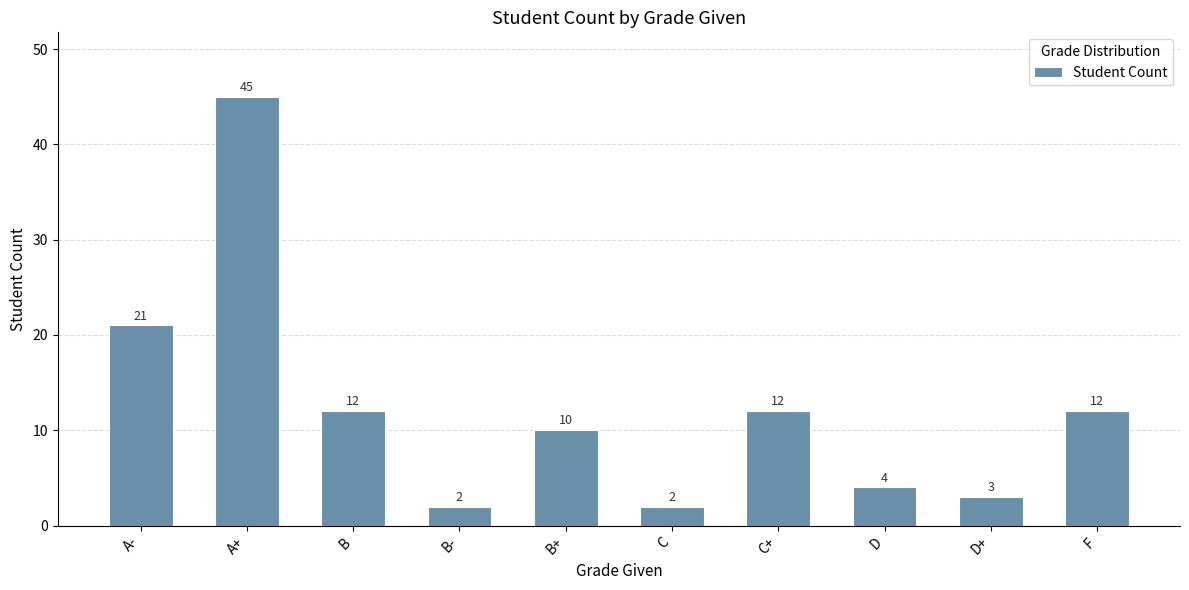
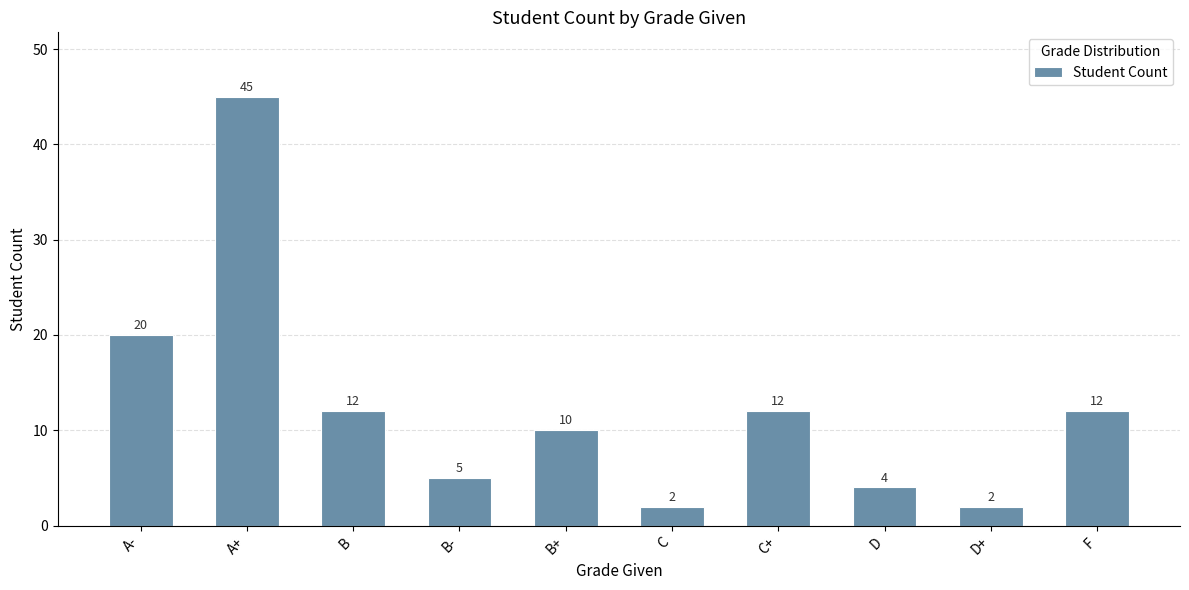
A-: 21 -> 20
B-: 2 -> 5
D+: 3 -> 2
